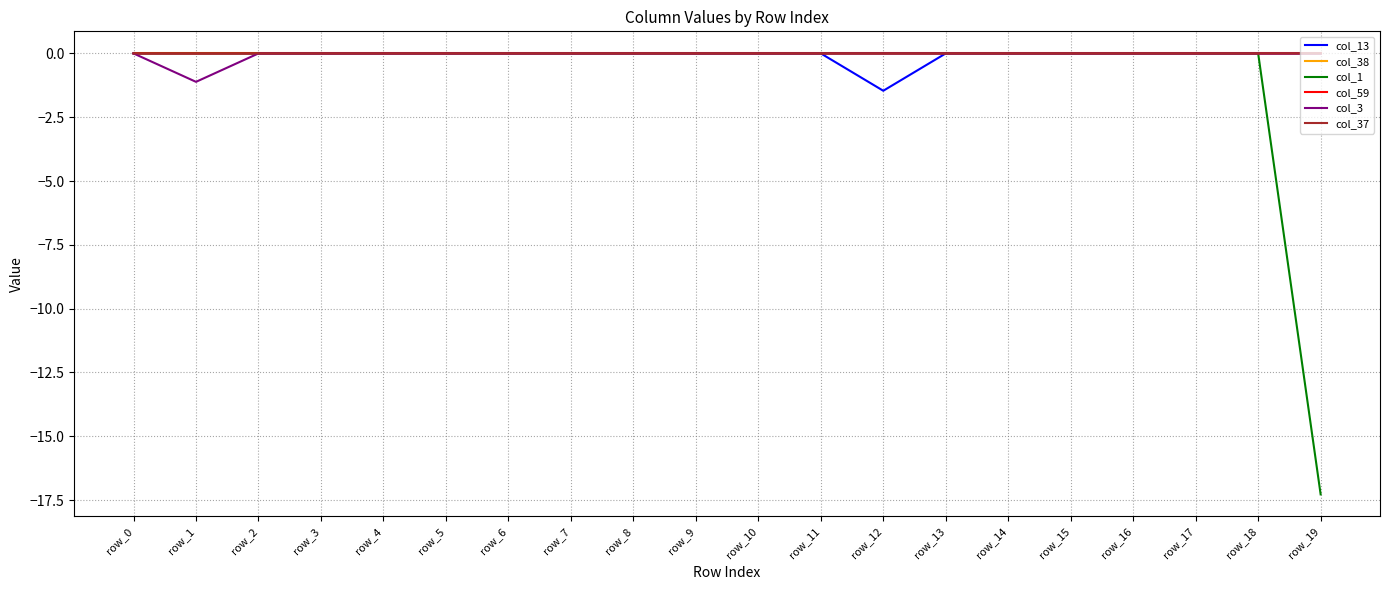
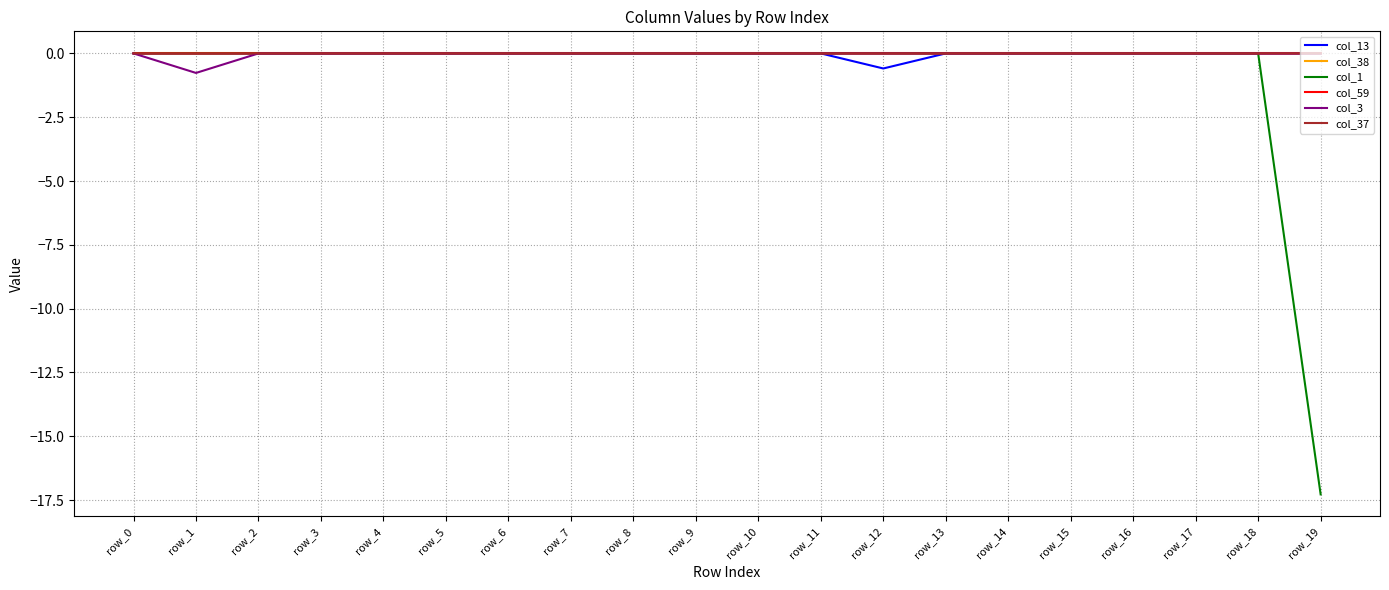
col_3, row_1: -1.1 -> -0.8
col_13, row_12: -1.5 -> -0.6
